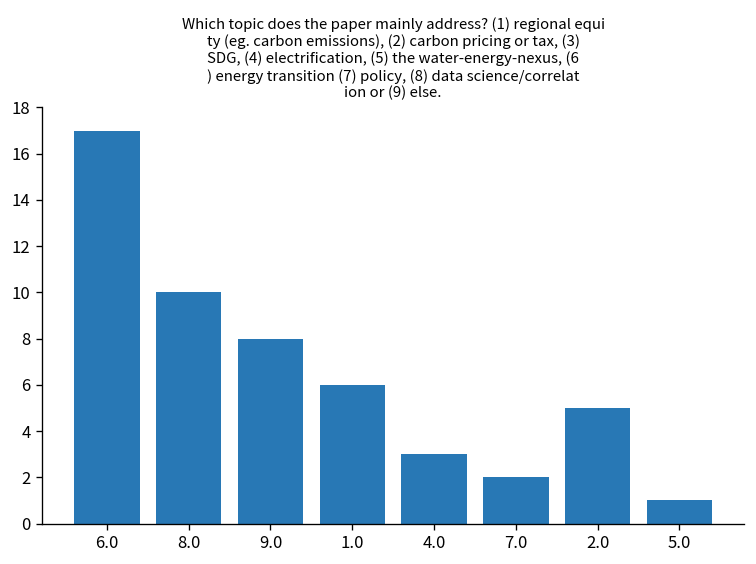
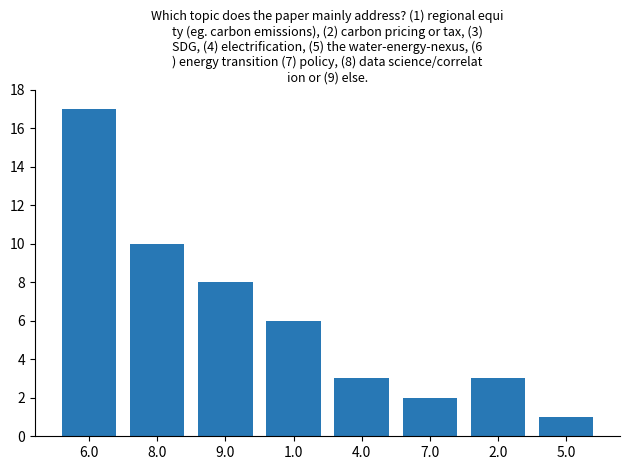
2.0: 5 -> 3
